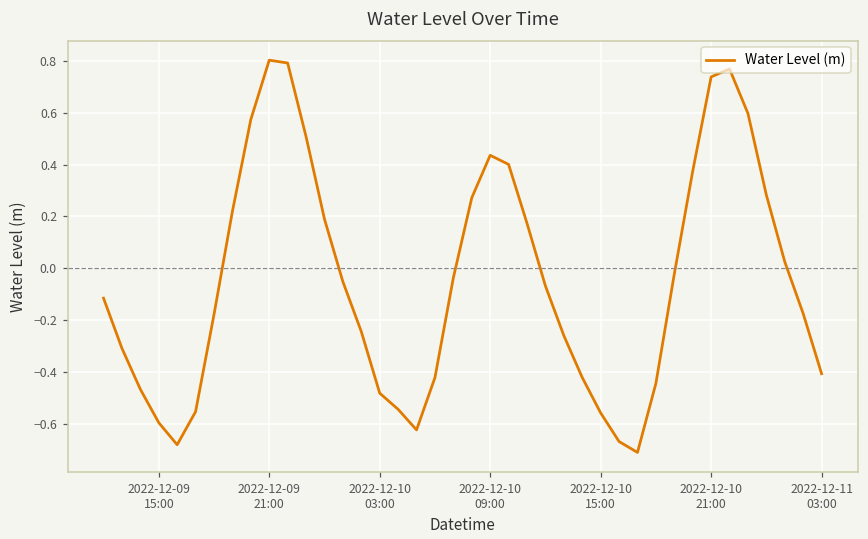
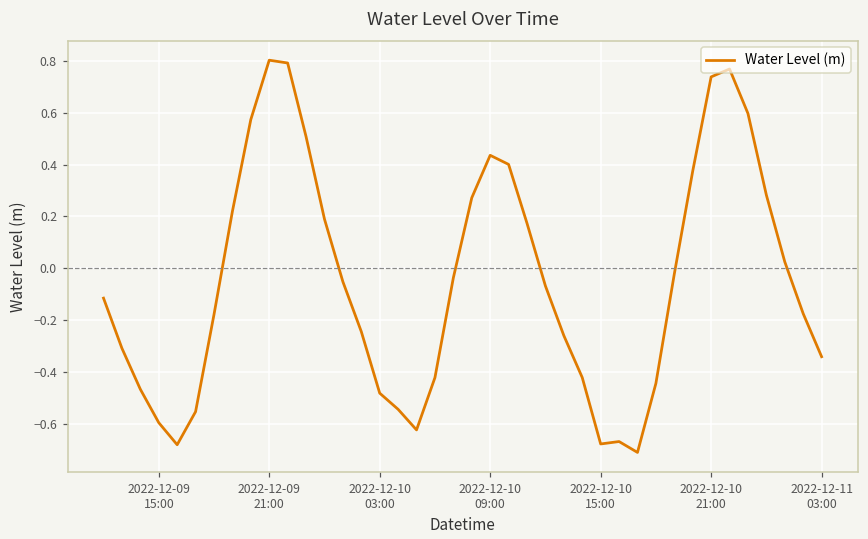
2022-12-10 15:00: -0.56 -> -0.68
2022-12-11 03:00: -0.41 -> -0.34
